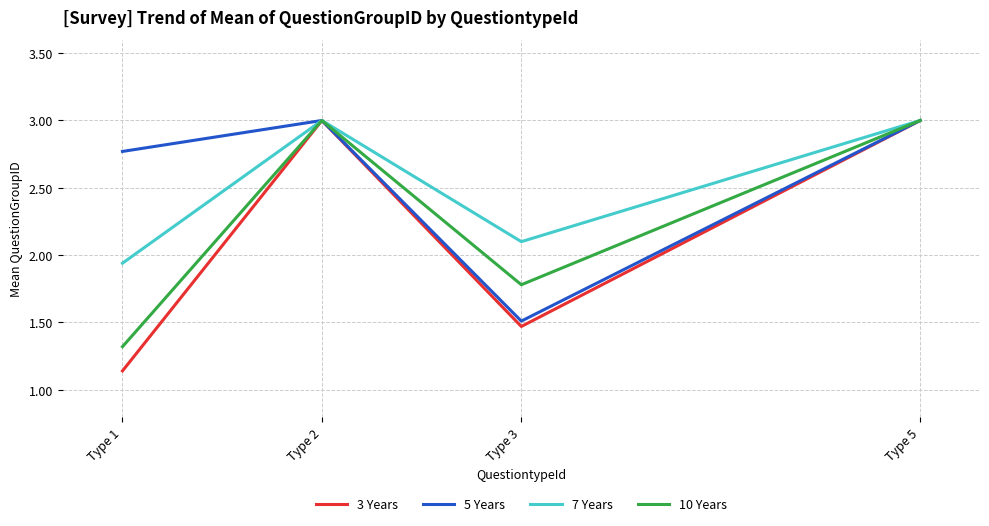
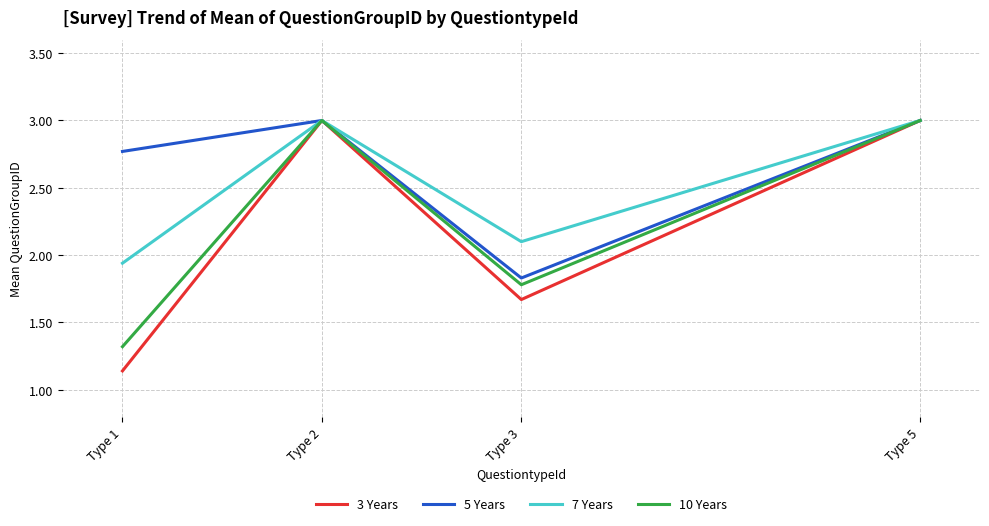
3 Years, Type 3: 1.47 -> 1.67
5 Years, Type 3: 1.51 -> 1.83
